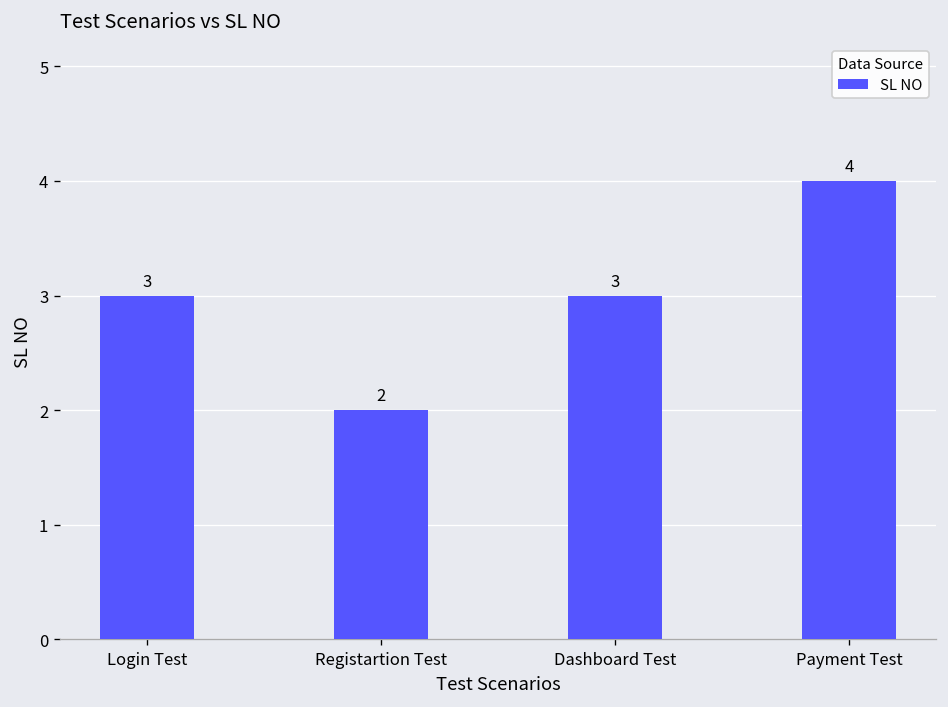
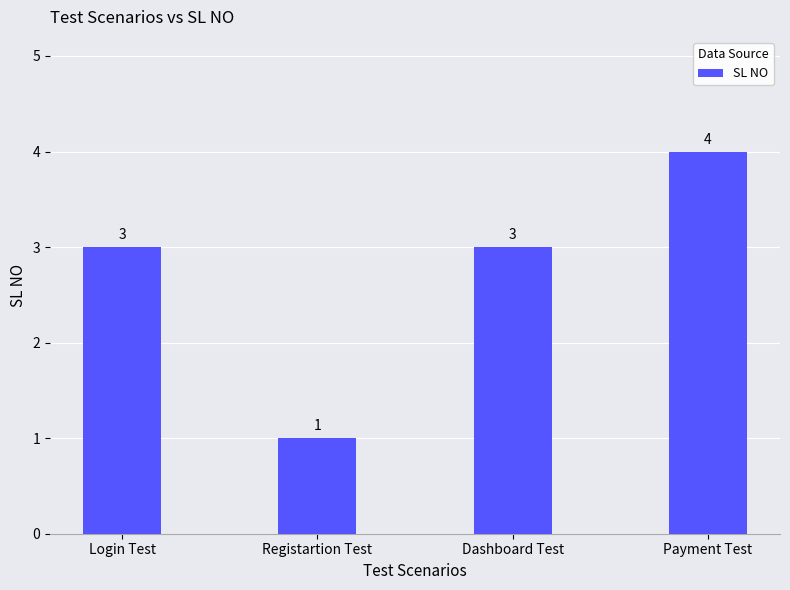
Registartion Test: 2 -> 1
